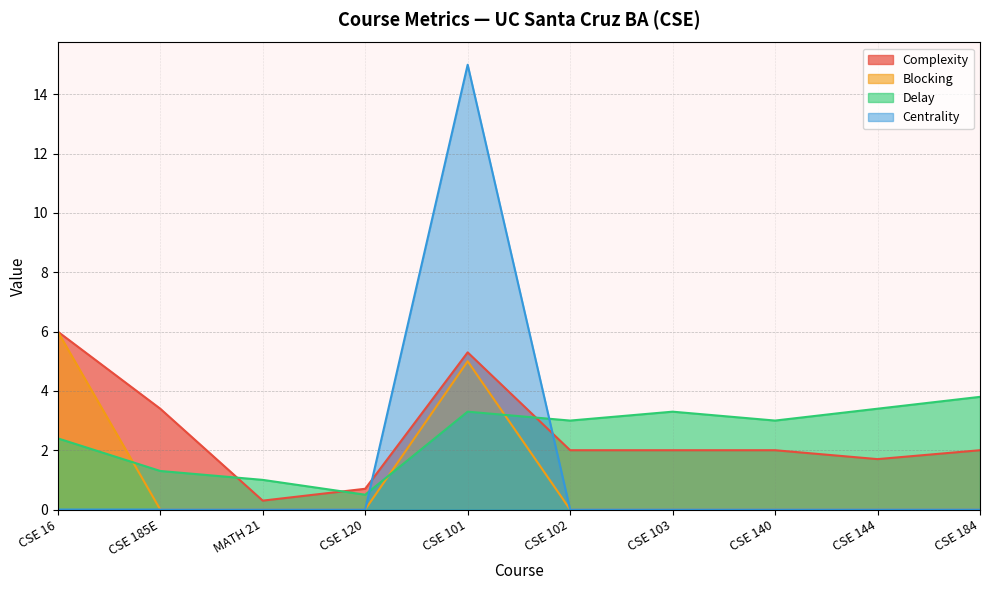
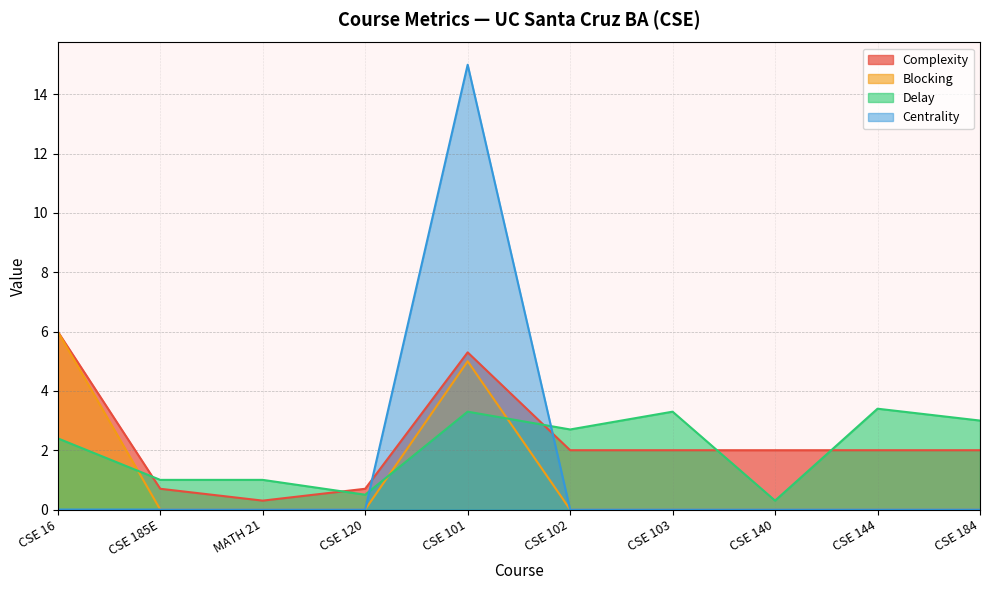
Complexity, CSE 185E: 3.4 -> 0.7
Delay, CSE 185E: 1.3 -> 1.0
Delay, CSE 102: 3.0 -> 2.7
Delay, CSE 140: 3.0 -> 0.3
Complexity, CSE 144: 1.7 -> 2.0
Delay, CSE 184: 3.8 -> 3.0
